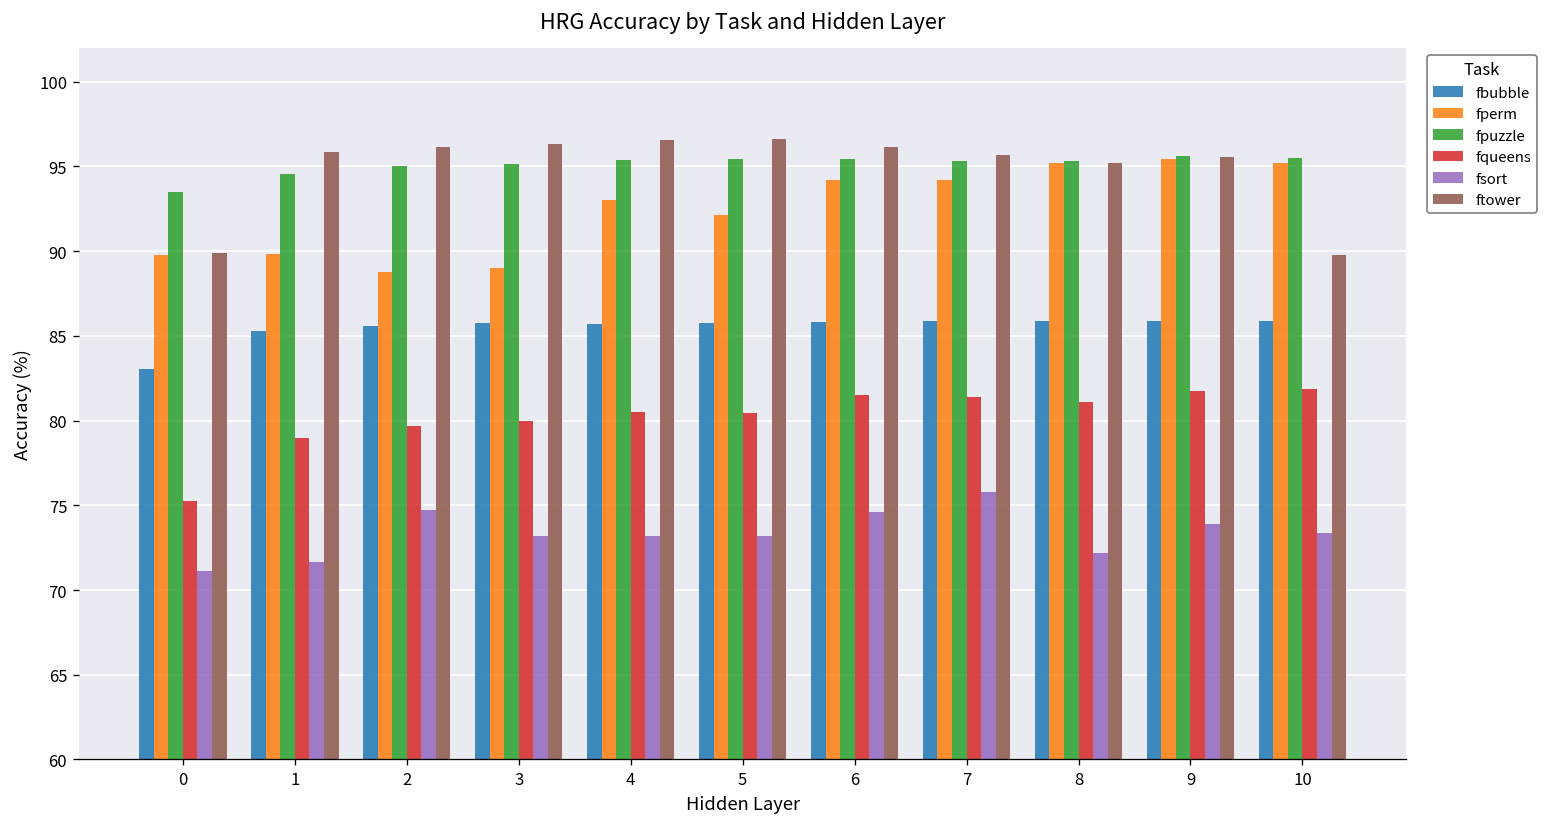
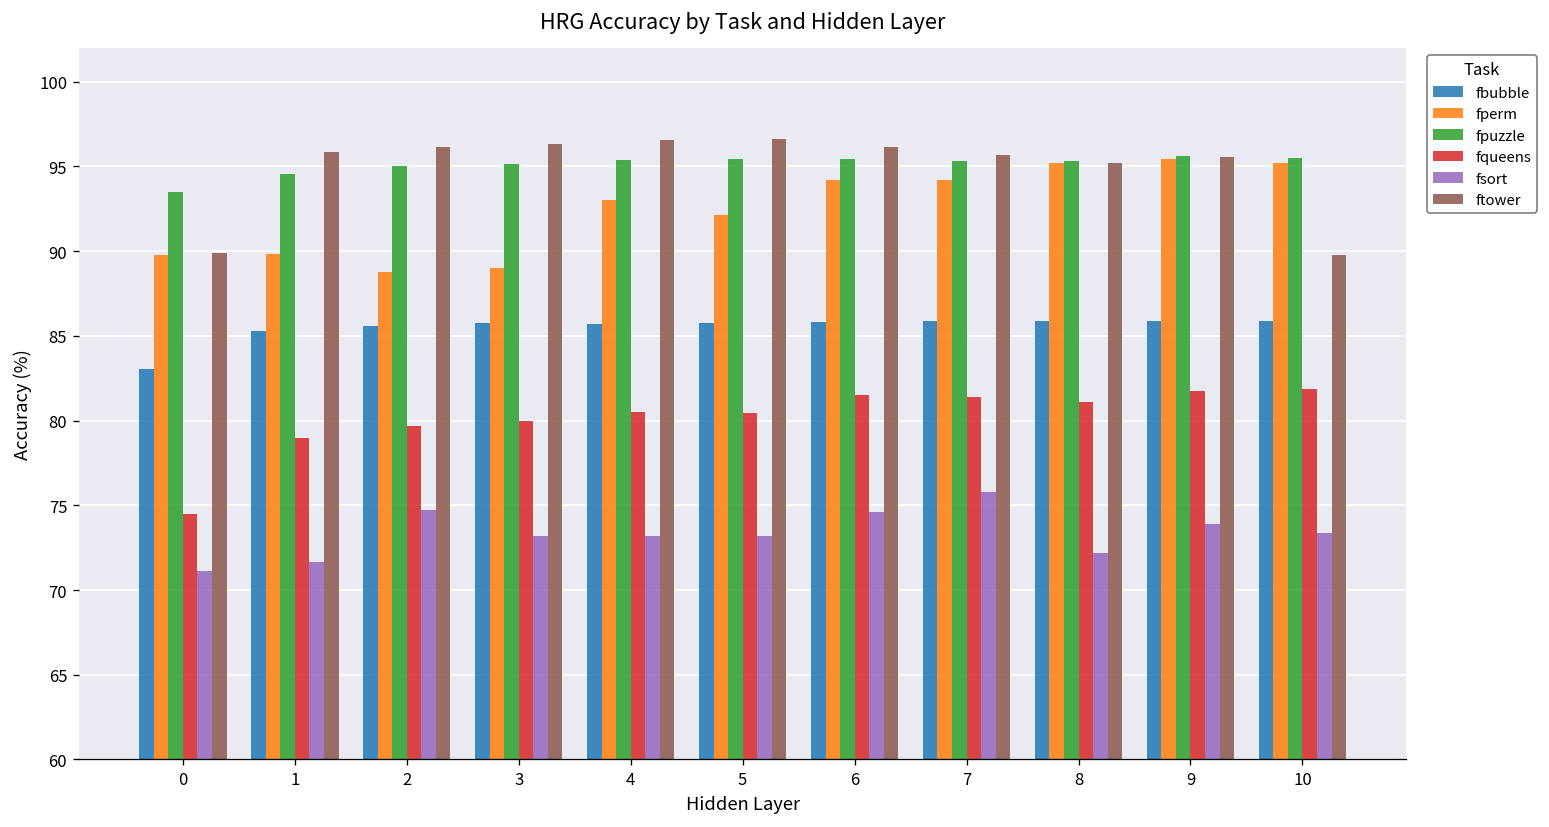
fqueens, 0: 75.2 -> 74.5
